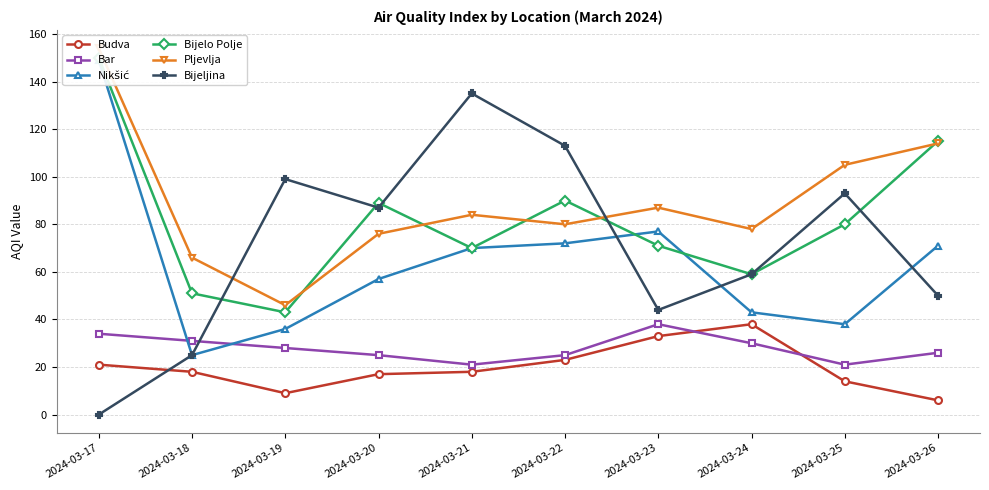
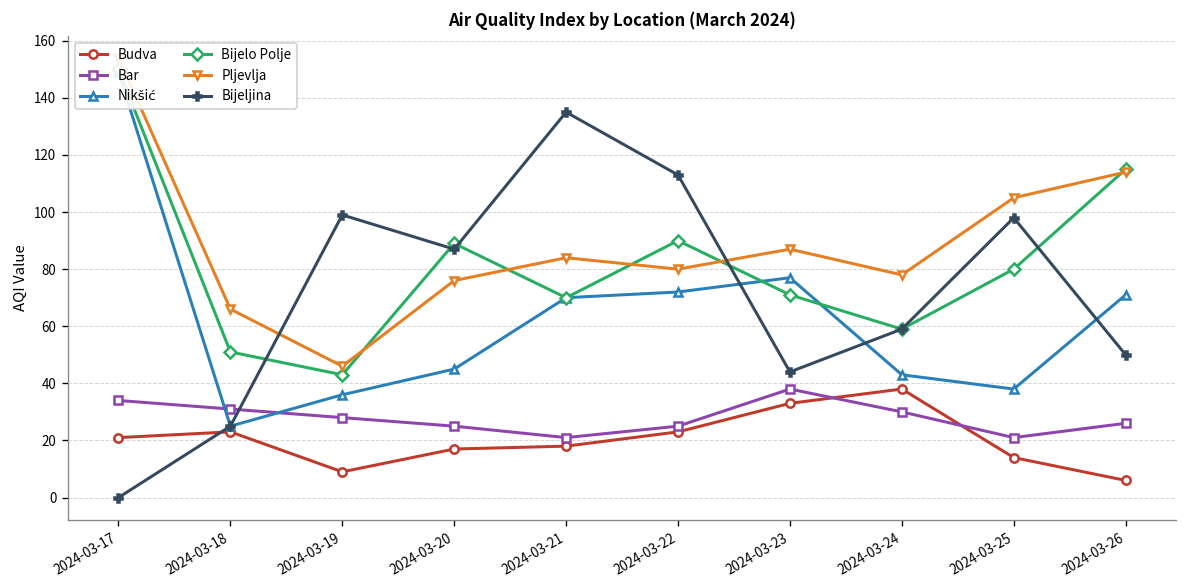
Budva, 2024-03-18: 18 -> 23
Nikšić, 2024-03-20: 57 -> 45
Bijeljina, 2024-03-25: 93 -> 98
